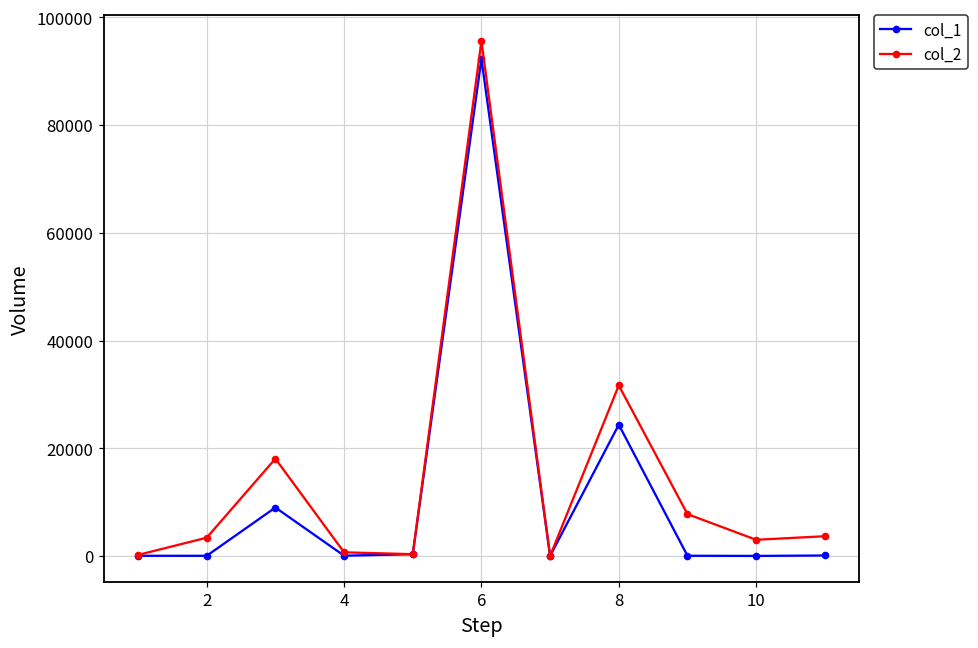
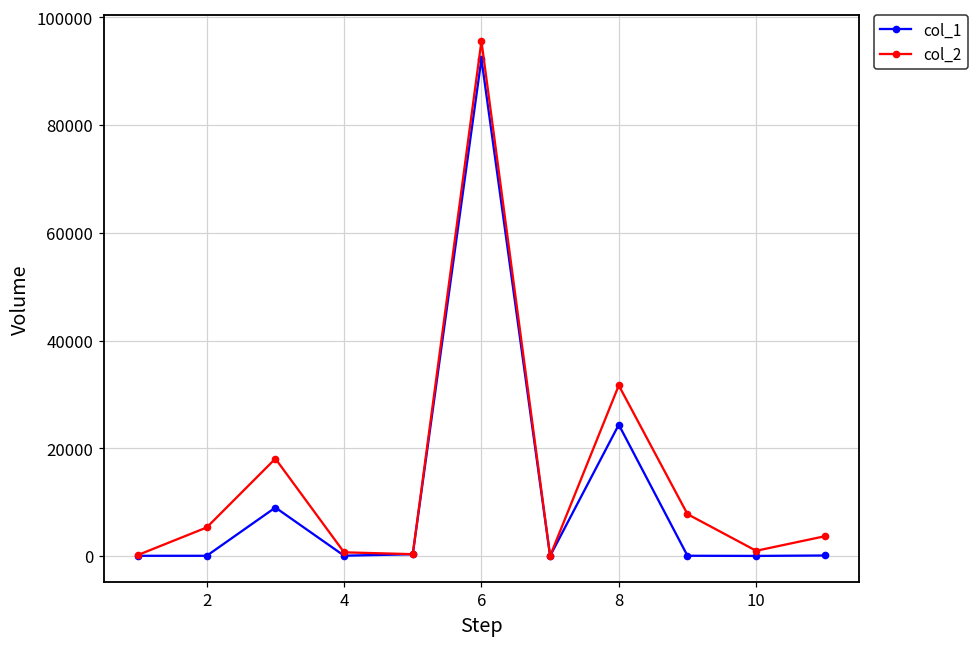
col_2, 2: 3000 -> 5000
col_2, 10: 3000 -> 1000
